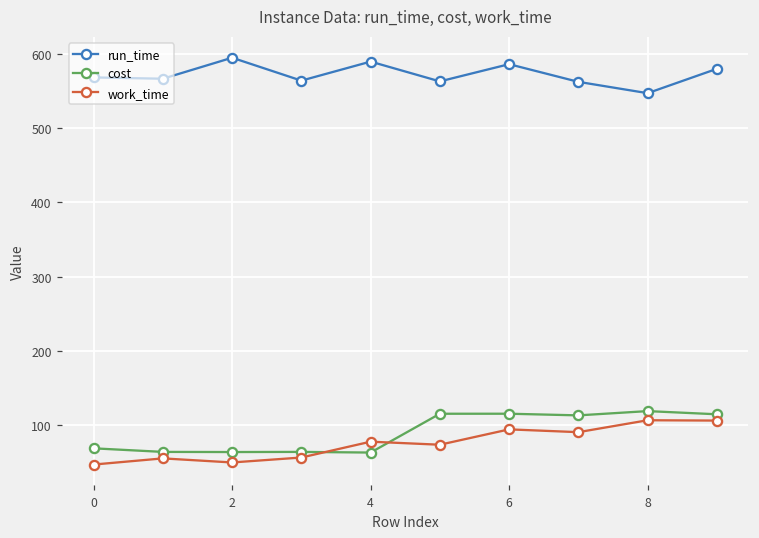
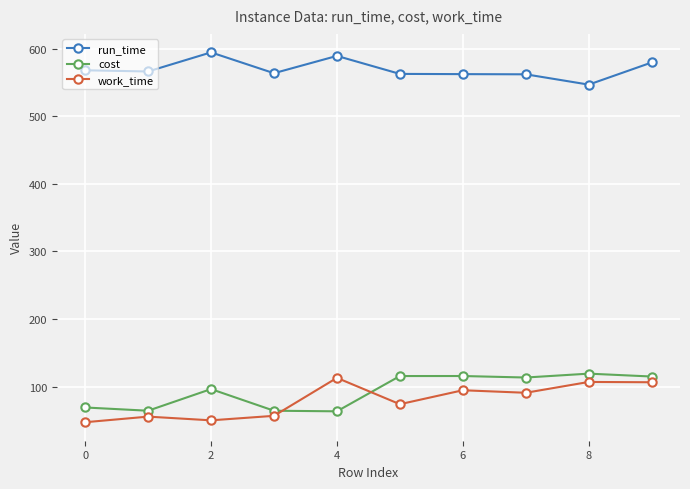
cost, 2: 60 -> 100
work_time, 4: 80 -> 110
run_time, 6: 590 -> 560
